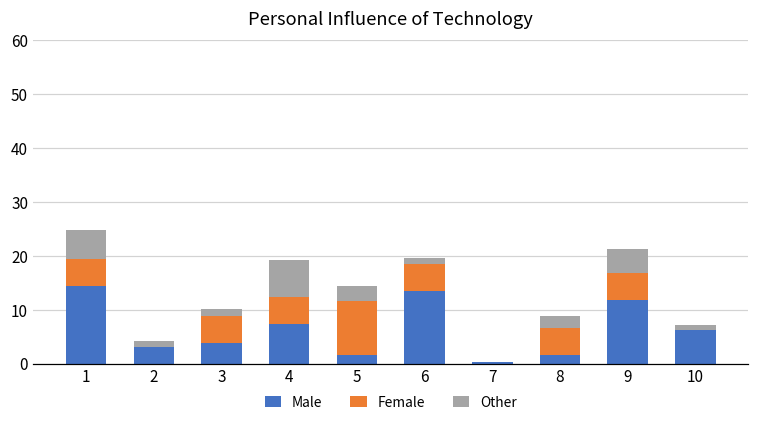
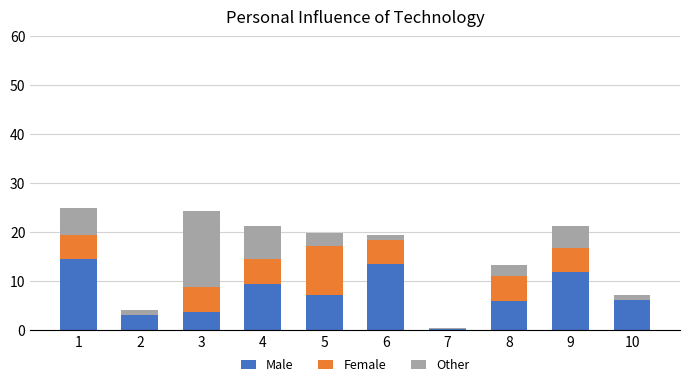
Other, 3: 1 -> 16
Male, 4: 7 -> 10
Male, 5: 2 -> 7
Male, 8: 2 -> 6
